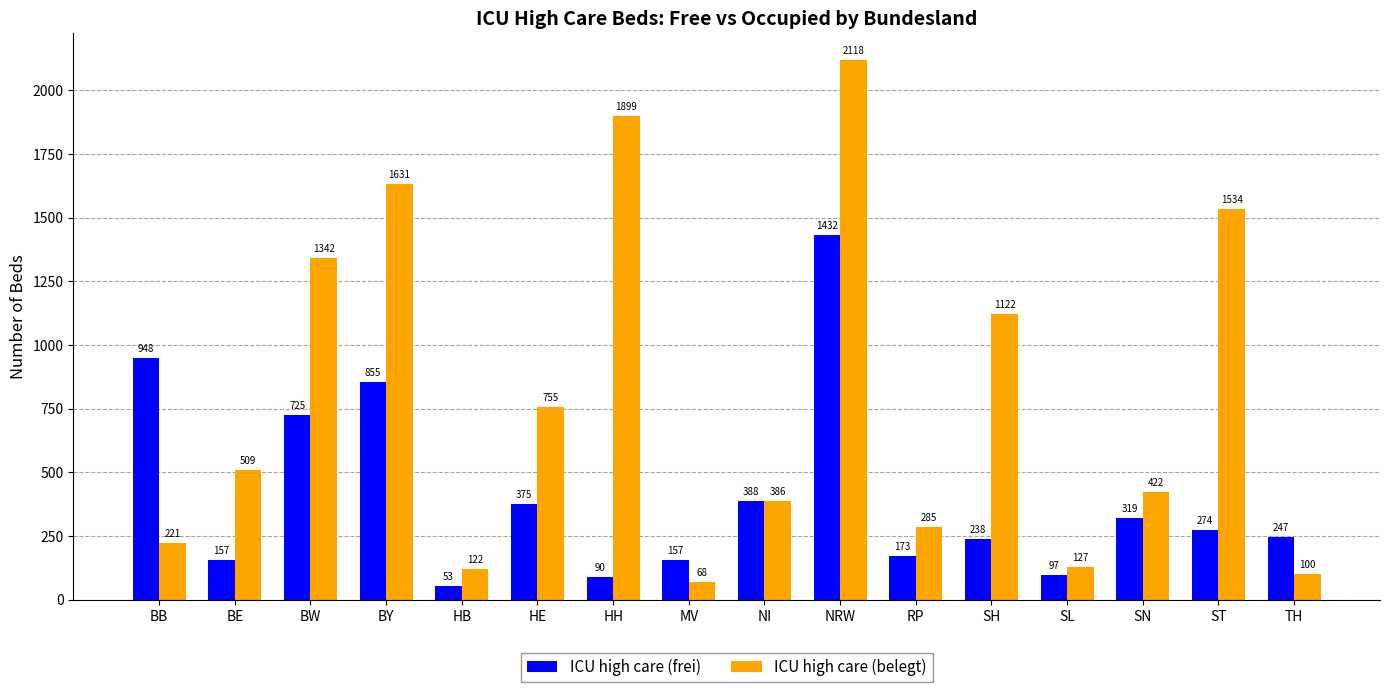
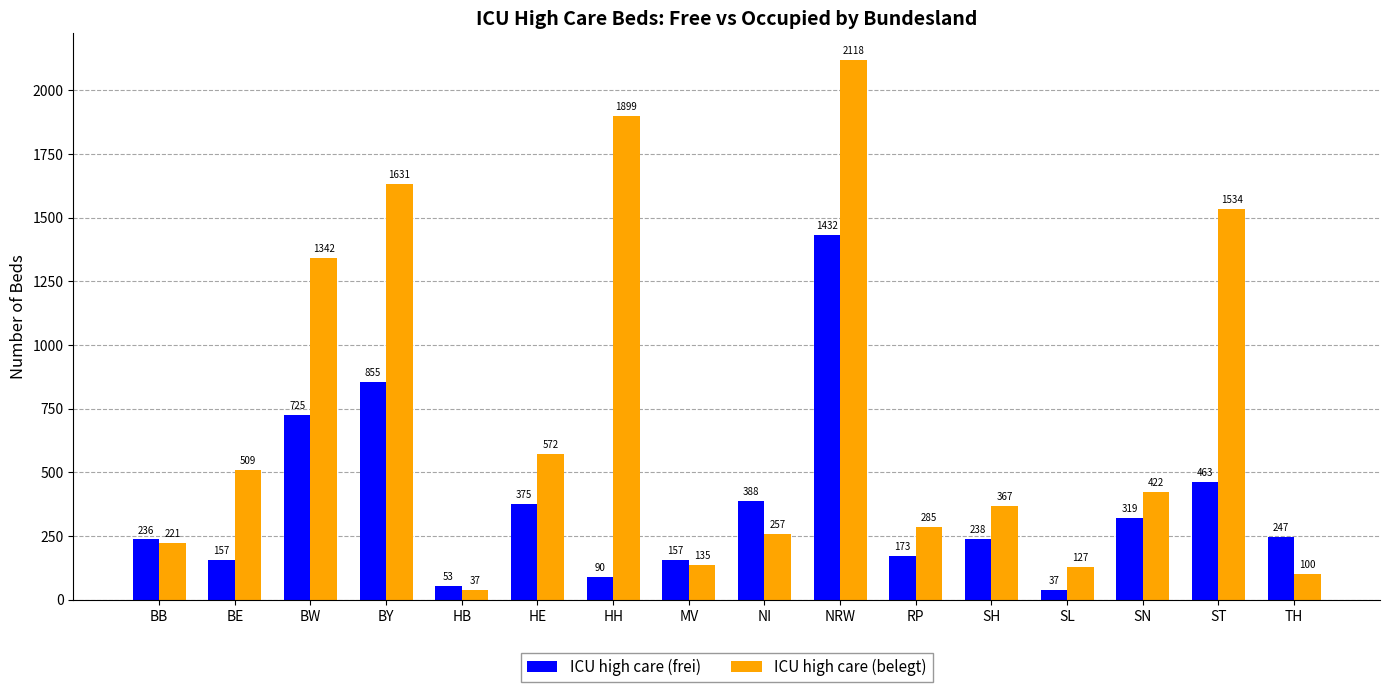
ICU high care (frei), BB: 948 -> 236
ICU high care (belegt), HB: 122 -> 37
ICU high care (belegt), HE: 755 -> 572
ICU high care (belegt), MV: 68 -> 135
ICU high care (belegt), NI: 386 -> 257
ICU high care (belegt), SH: 1122 -> 367
ICU high care (frei), SL: 97 -> 37
ICU high care (frei), ST: 274 -> 463
